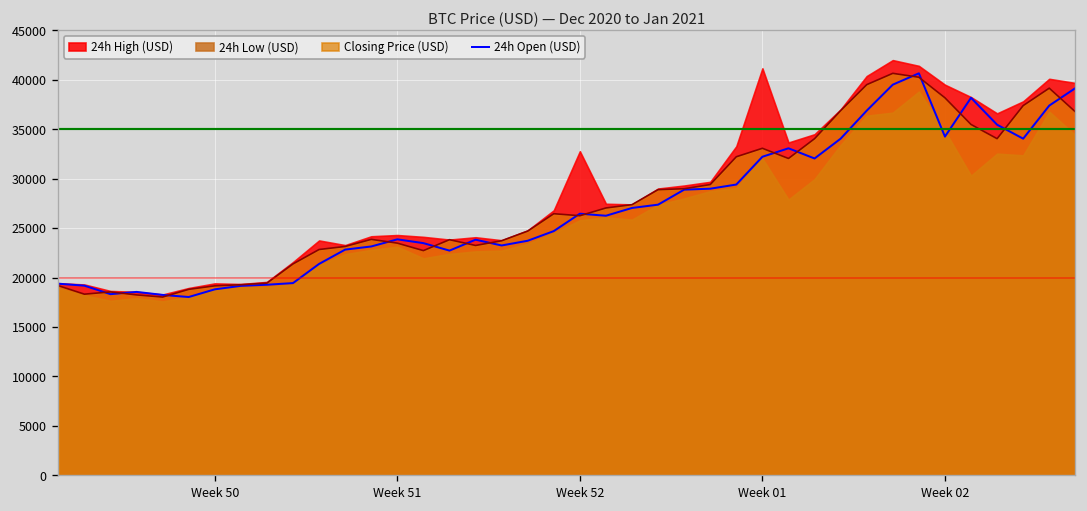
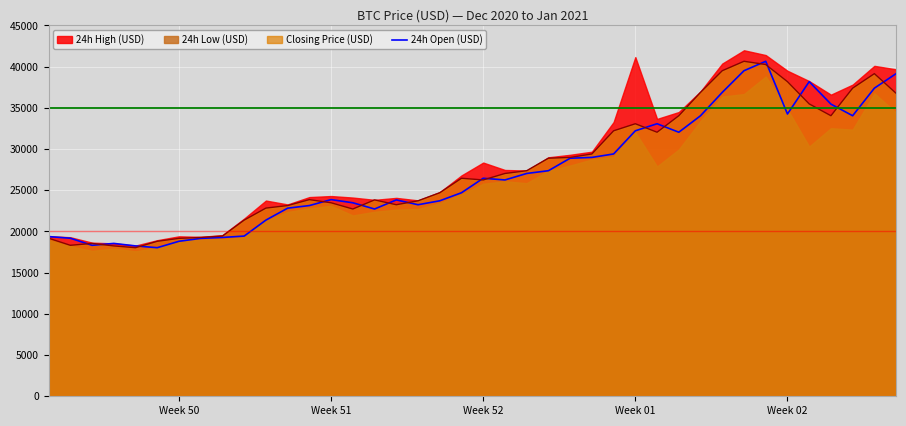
24h High (USD), Week 52: 33000 -> 28000
